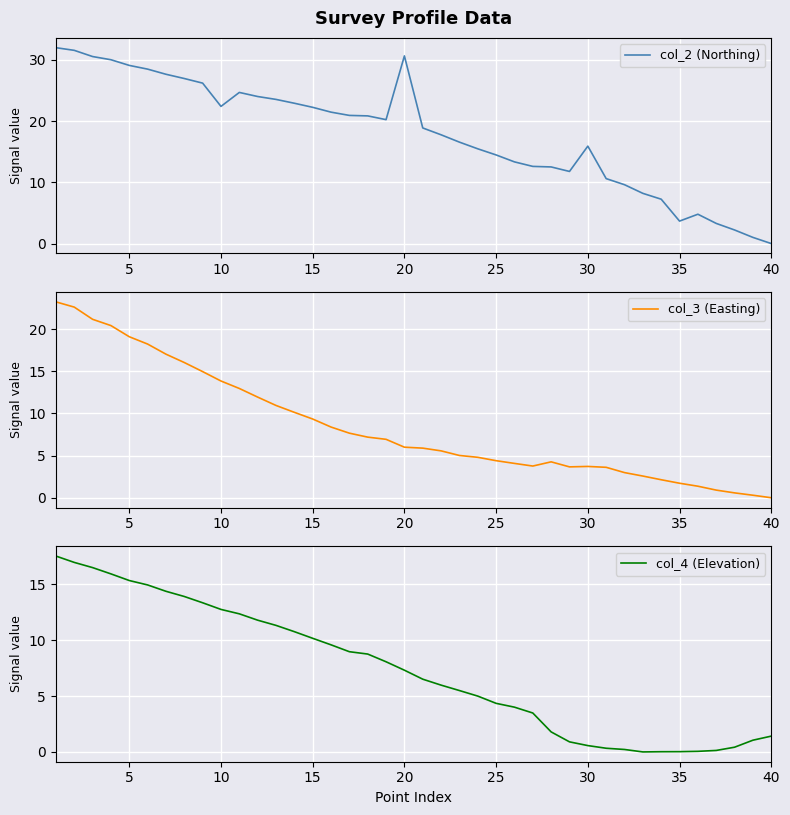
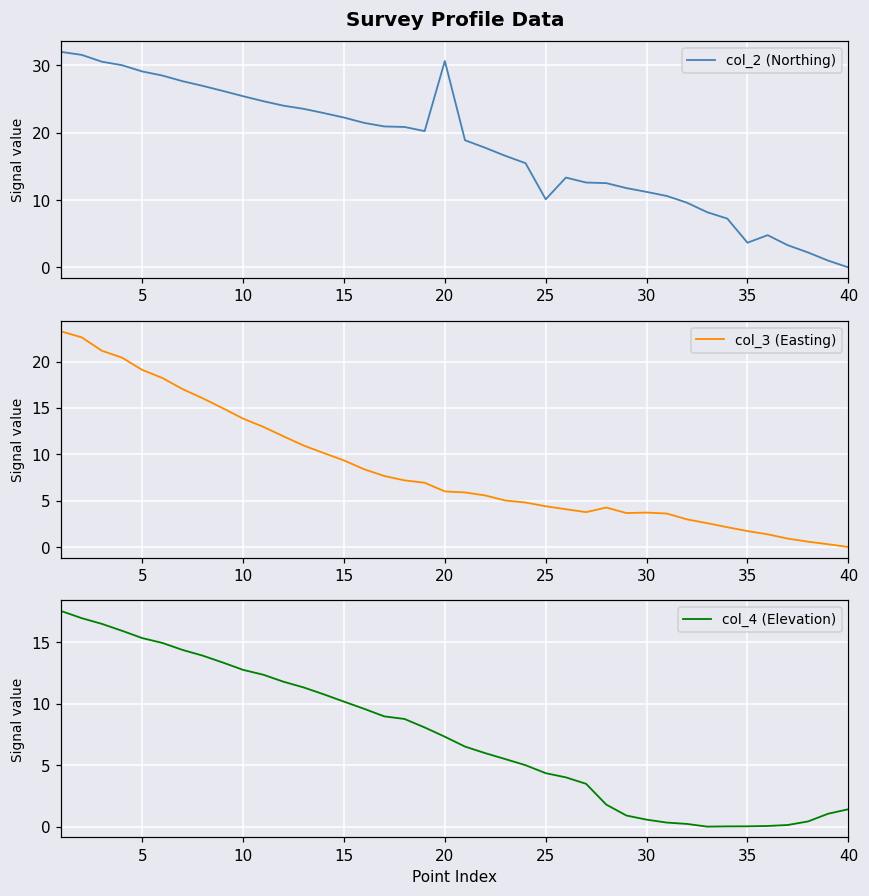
Survey Profile Data, 10: 22 -> 25
Survey Profile Data, 25: 14 -> 10
Survey Profile Data, 30: 16 -> 11
